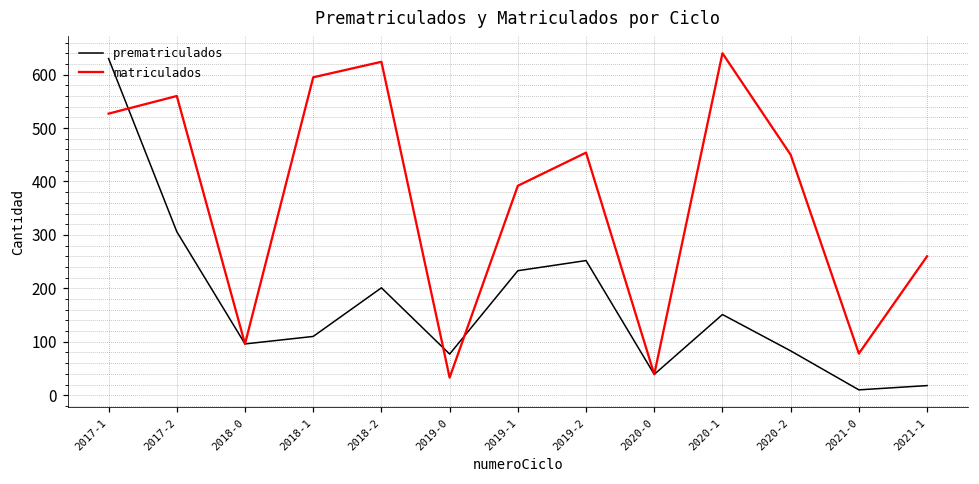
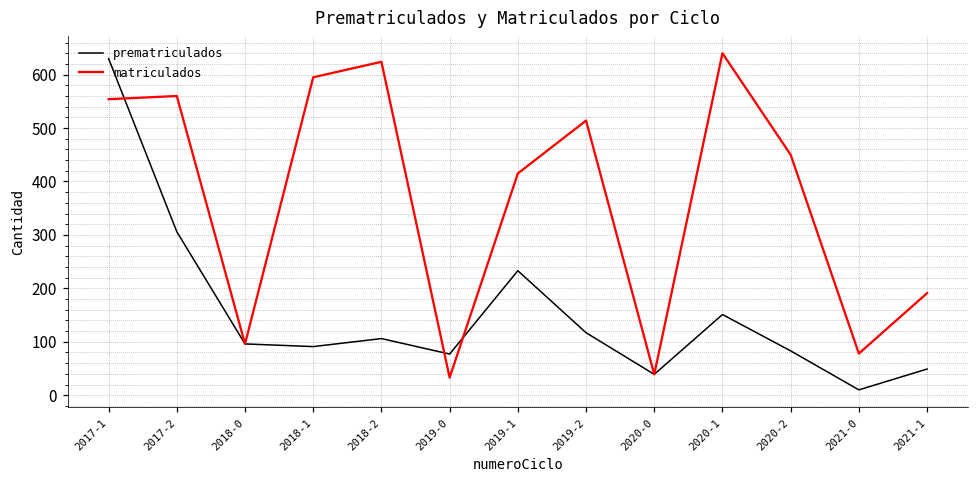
matriculados, 2017-1: 530 -> 550
prematriculados, 2018-1: 110 -> 90
prematriculados, 2018-2: 200 -> 110
matriculados, 2019-1: 390 -> 420
prematriculados, 2019-2: 250 -> 120
matriculados, 2019-2: 450 -> 510
prematriculados, 2021-1: 20 -> 50
matriculados, 2021-1: 260 -> 190
